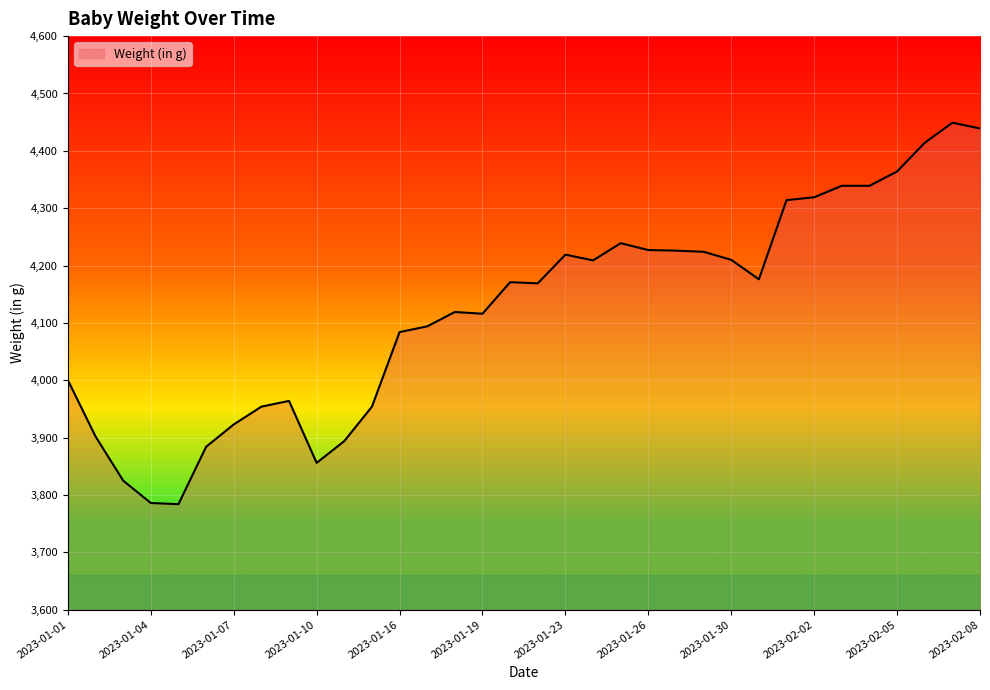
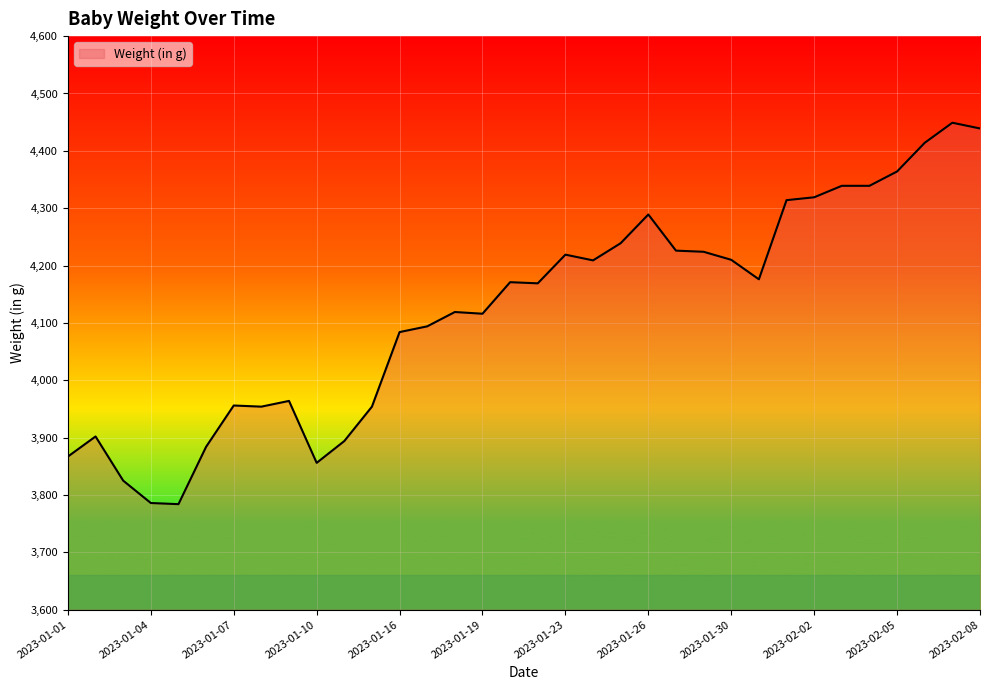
2023-01-01: 4,000 -> 3,870
2023-01-07: 3,920 -> 3,960
2023-01-26: 4,230 -> 4,290
